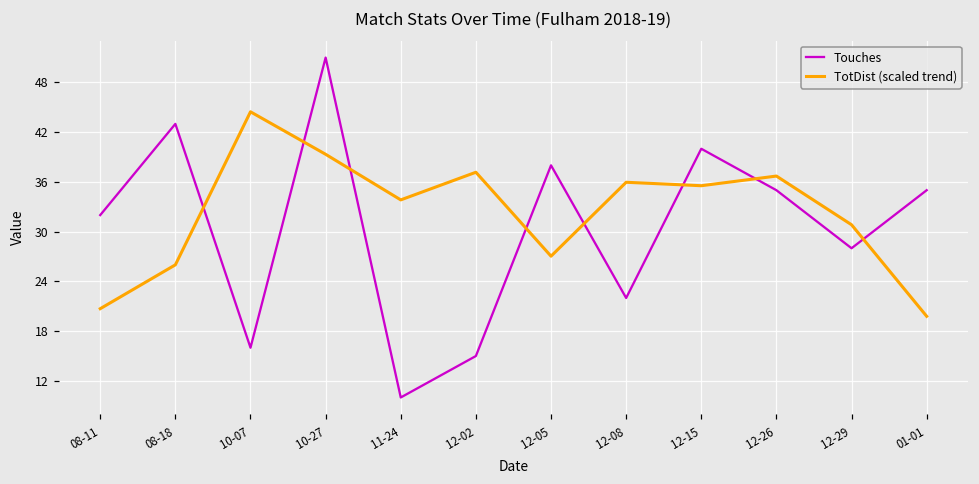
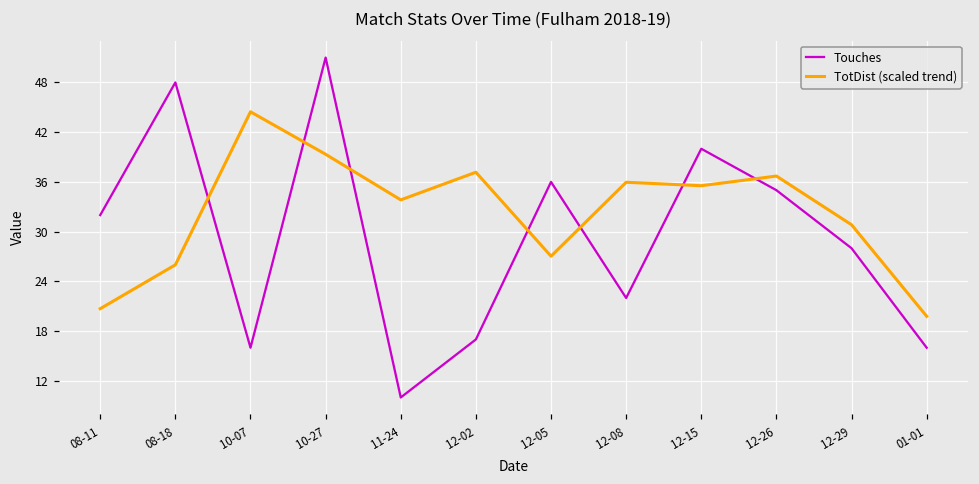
Touches, 08-18: 43 -> 48
Touches, 12-02: 15 -> 17
Touches, 12-05: 38 -> 36
Touches, 01-01: 35 -> 16
